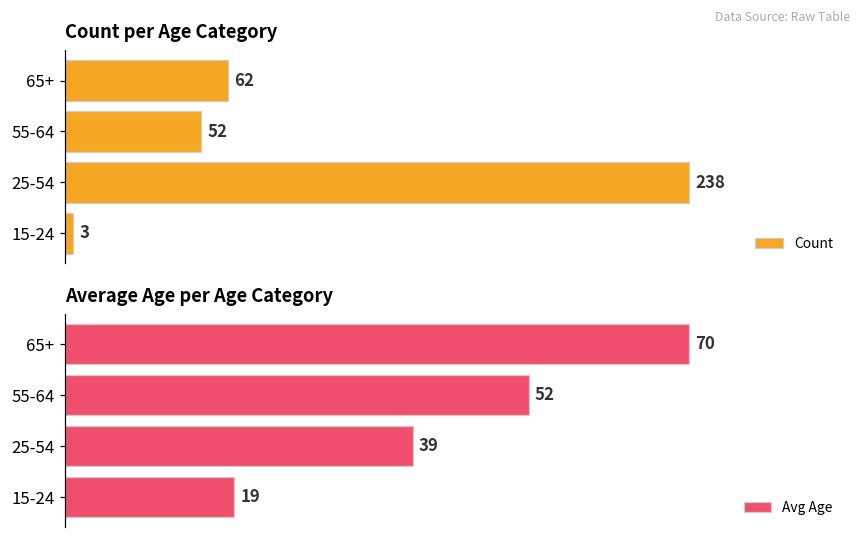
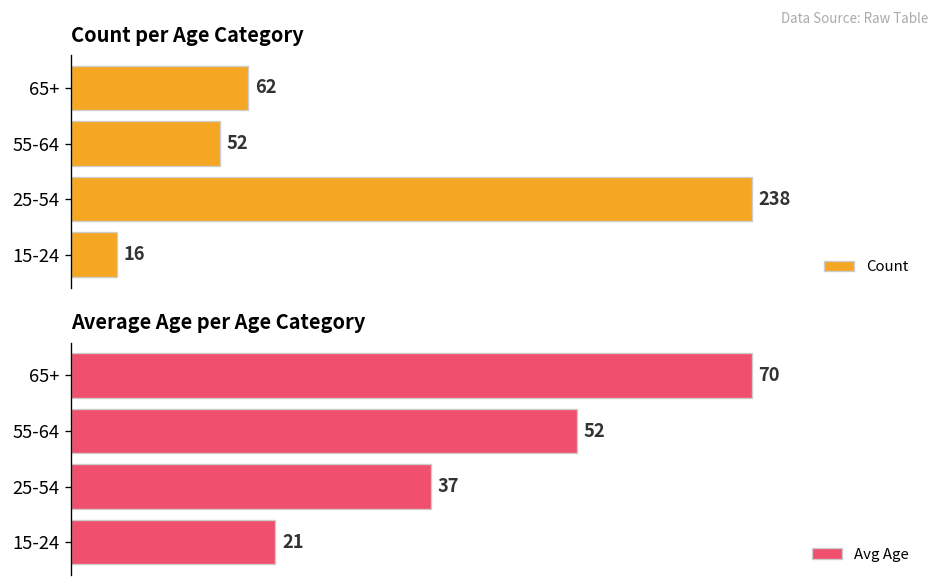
Count per Age Category, 15-24: 3 -> 16
Average Age per Age Category, 25-54: 39 -> 37
Average Age per Age Category, 15-24: 19 -> 21
